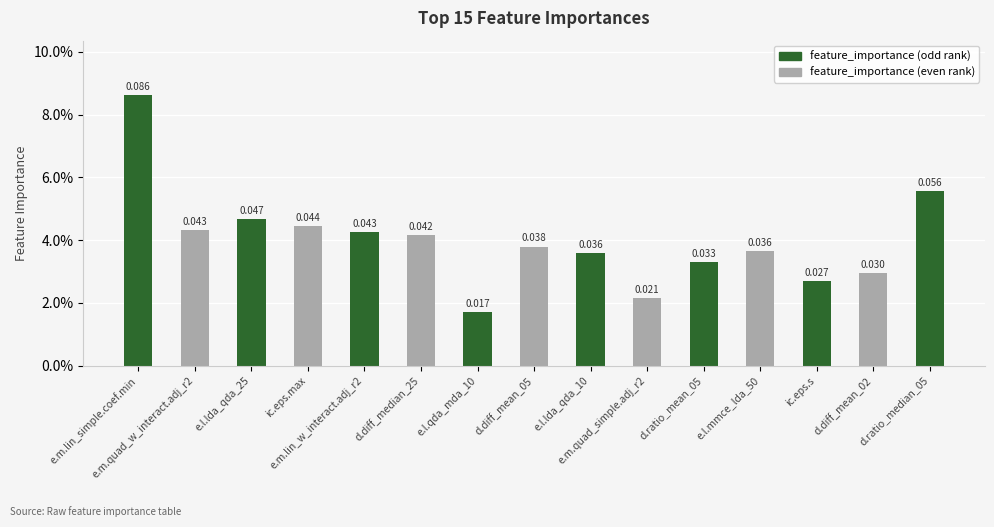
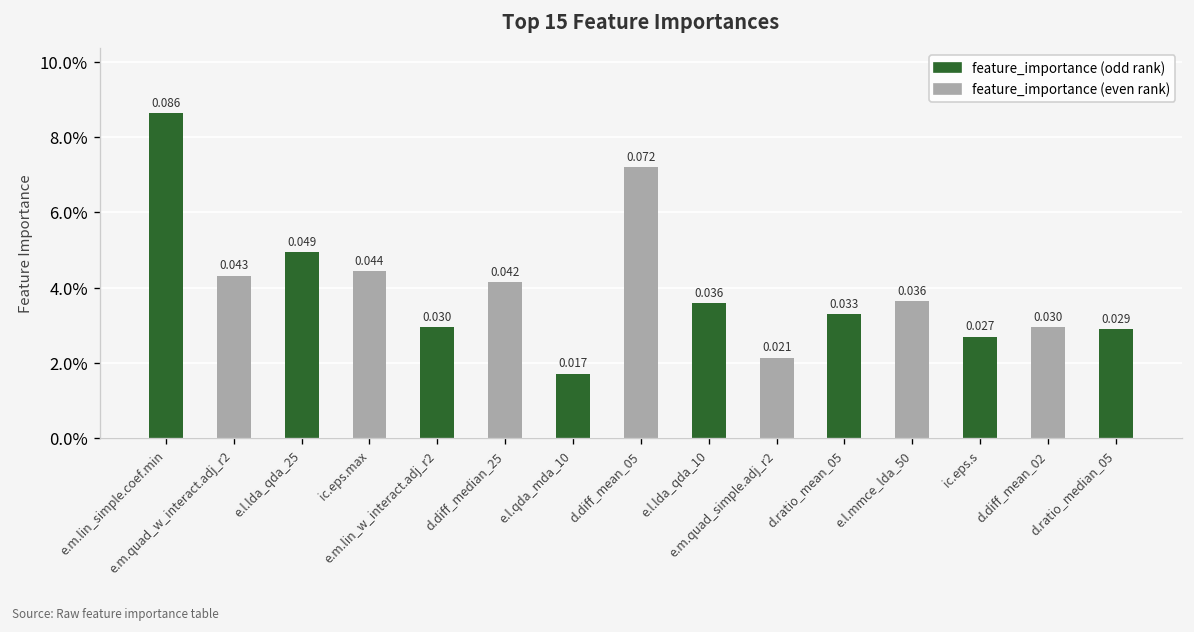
e.l.lda_qda_25: 0.047 -> 0.049
e.m.lin_w_interact.adj_r2: 0.043 -> 0.030
d.diff_mean_05: 0.038 -> 0.072
d.ratio_median_05: 0.056 -> 0.029
